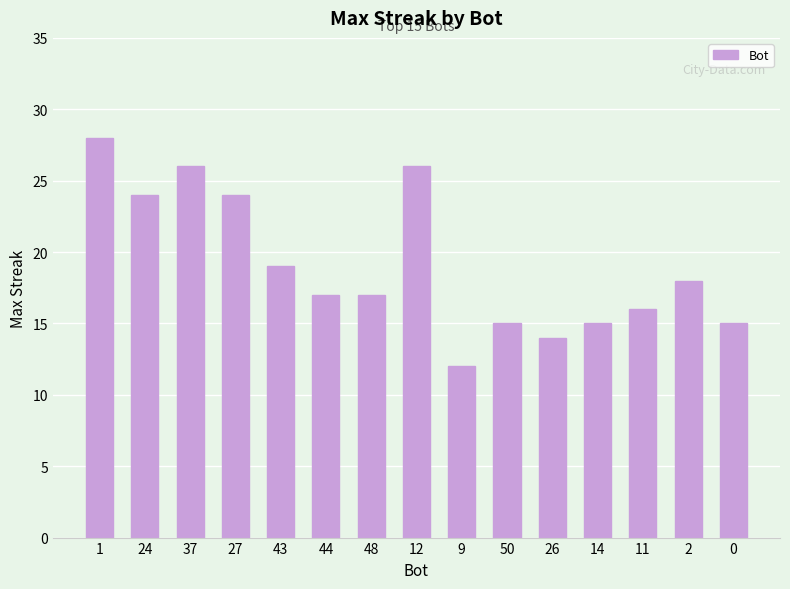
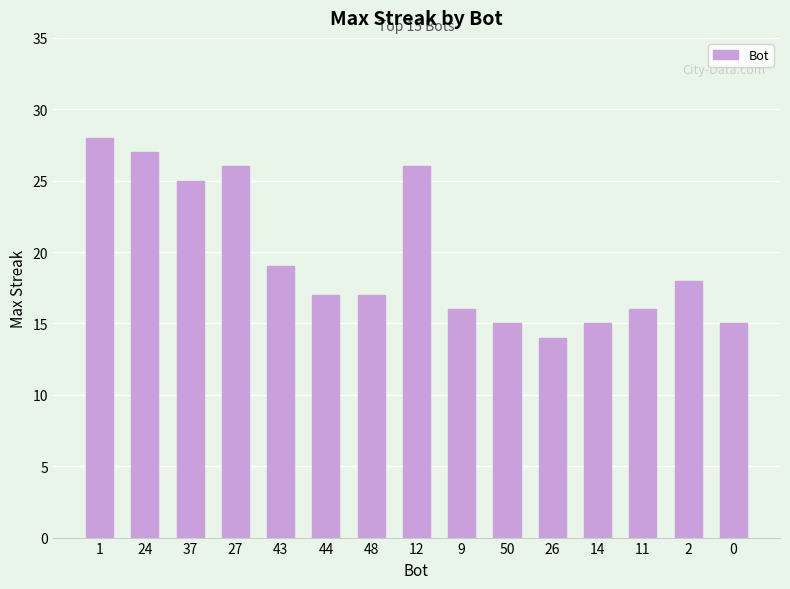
24: 24 -> 27
37: 26 -> 25
27: 24 -> 26
9: 12 -> 16
